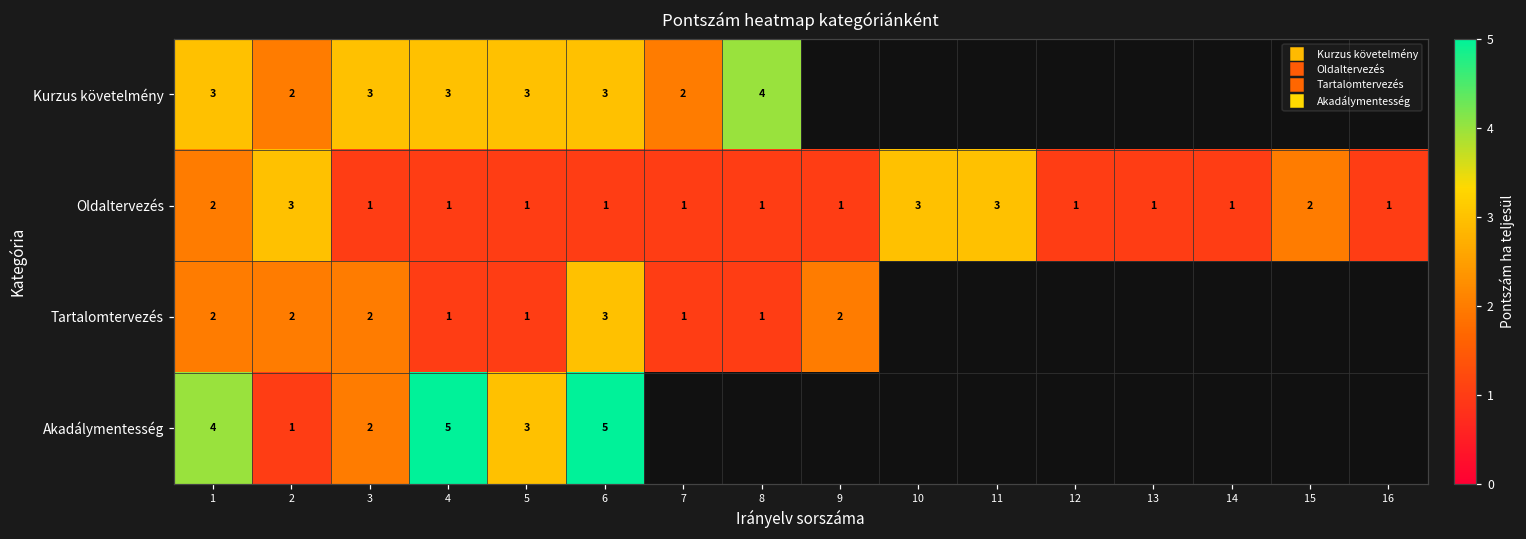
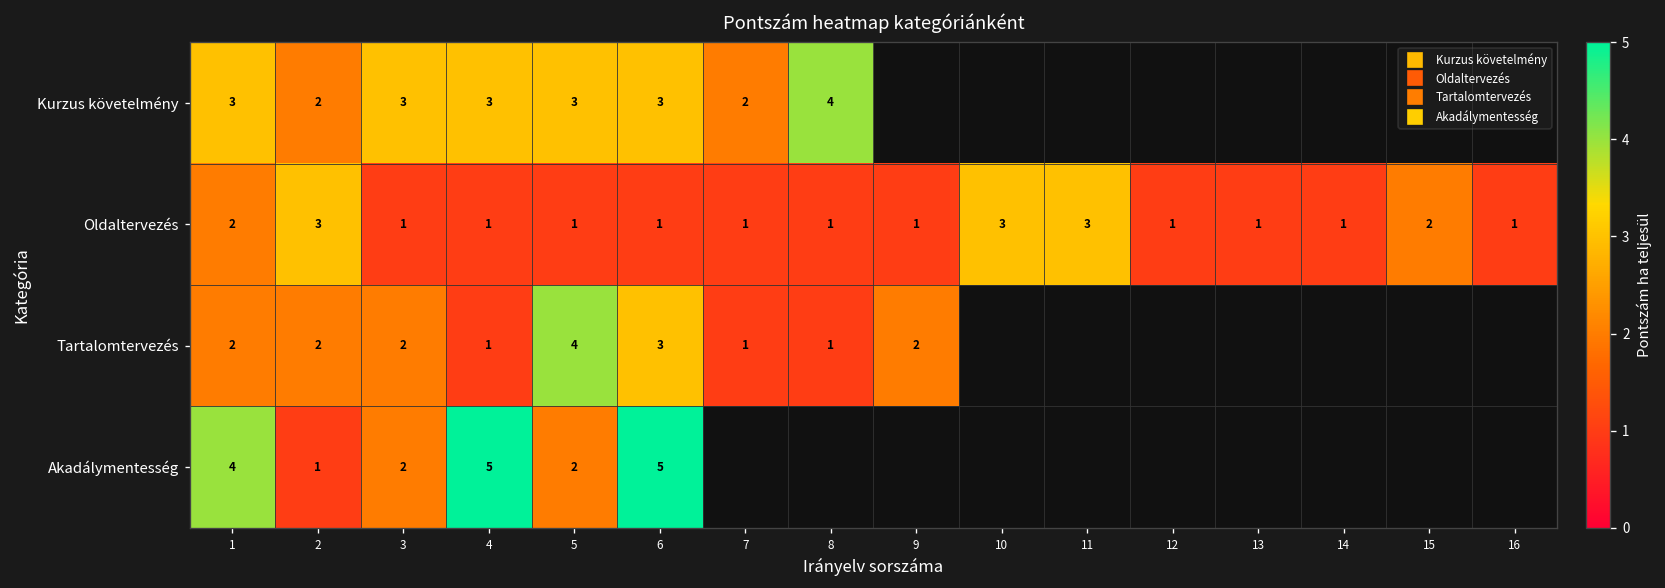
Tartalomtervezés, 5: 1 -> 4
Akadálymentesség, 5: 3 -> 2
